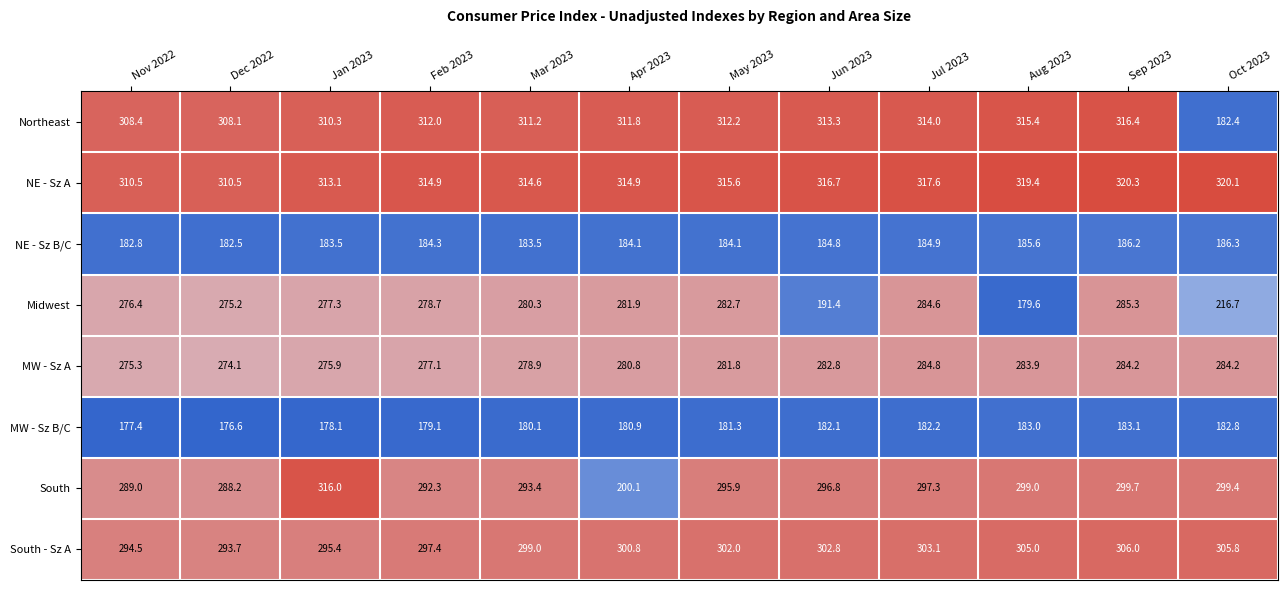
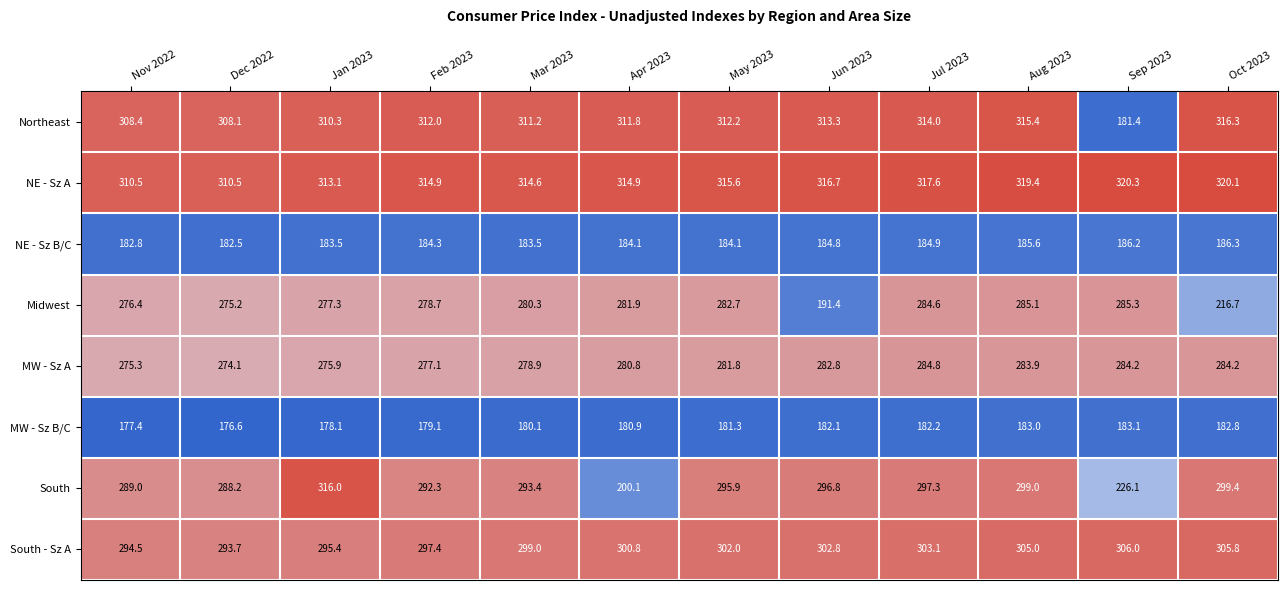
Northeast, Sep 2023: 316.4 -> 181.4
Northeast, Oct 2023: 182.4 -> 316.3
Midwest, Aug 2023: 179.6 -> 285.1
South, Sep 2023: 299.7 -> 226.1
